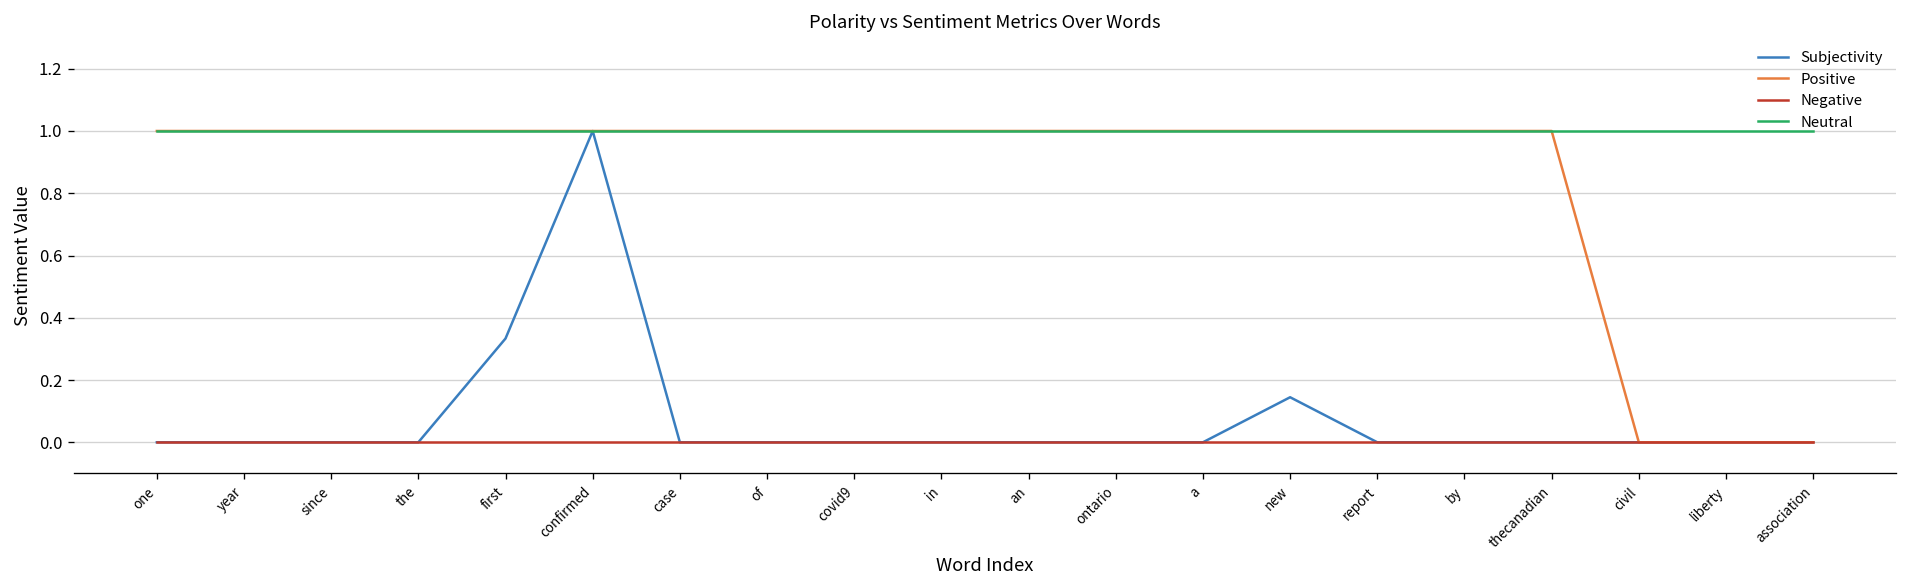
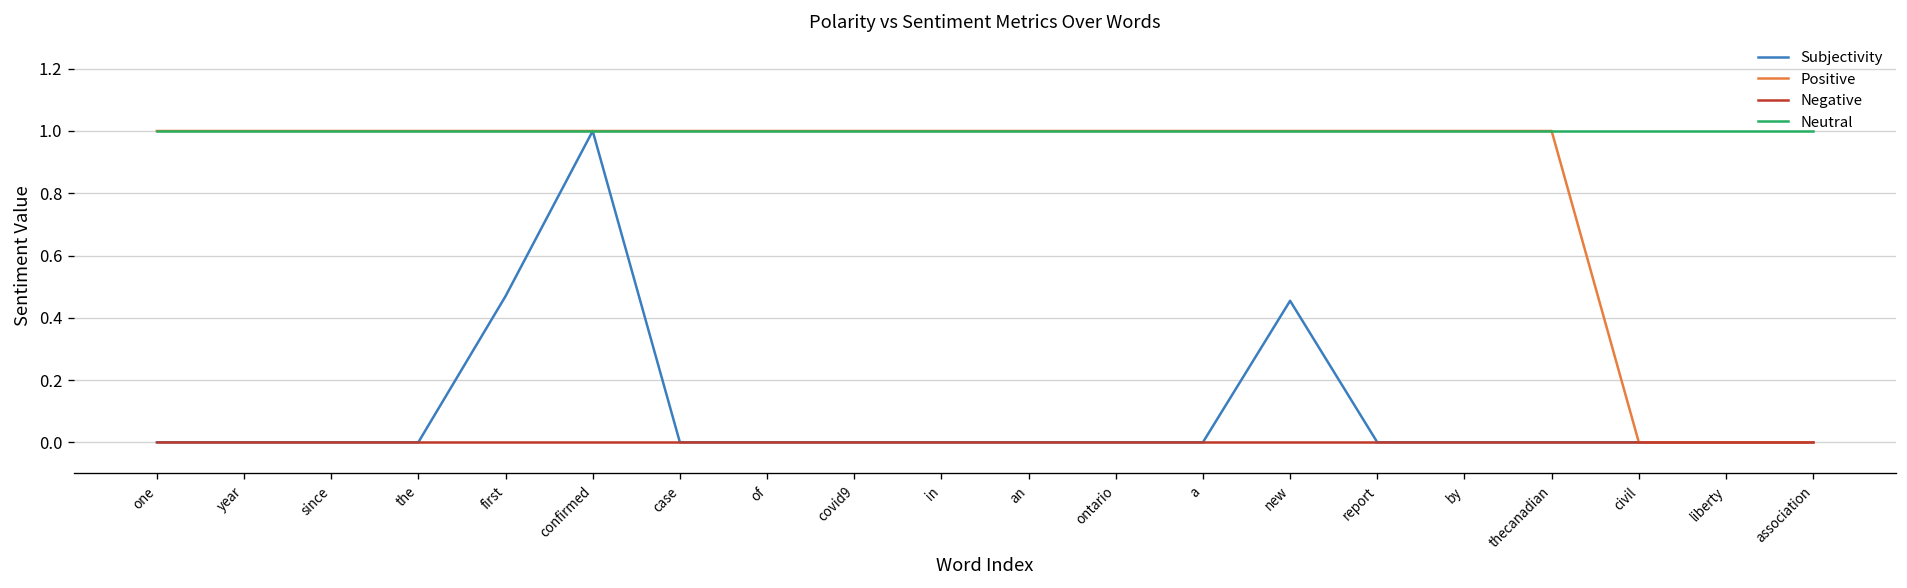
Subjectivity, first: 0.33 -> 0.47
Subjectivity, new: 0.14 -> 0.45
